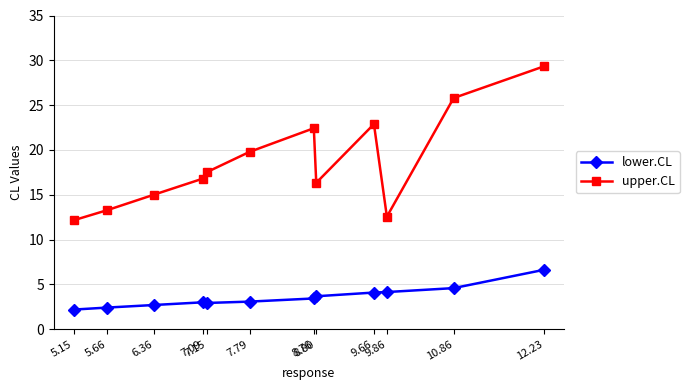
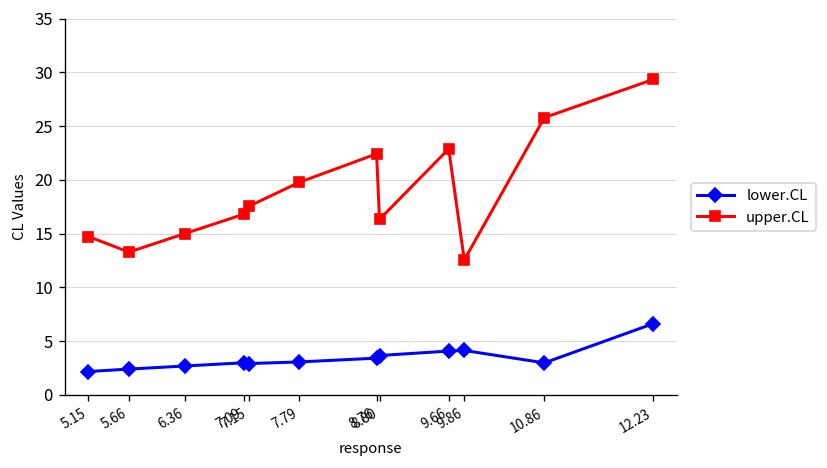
upper.CL, 5.15: 12 -> 15
lower.CL, 10.86: 5 -> 3
